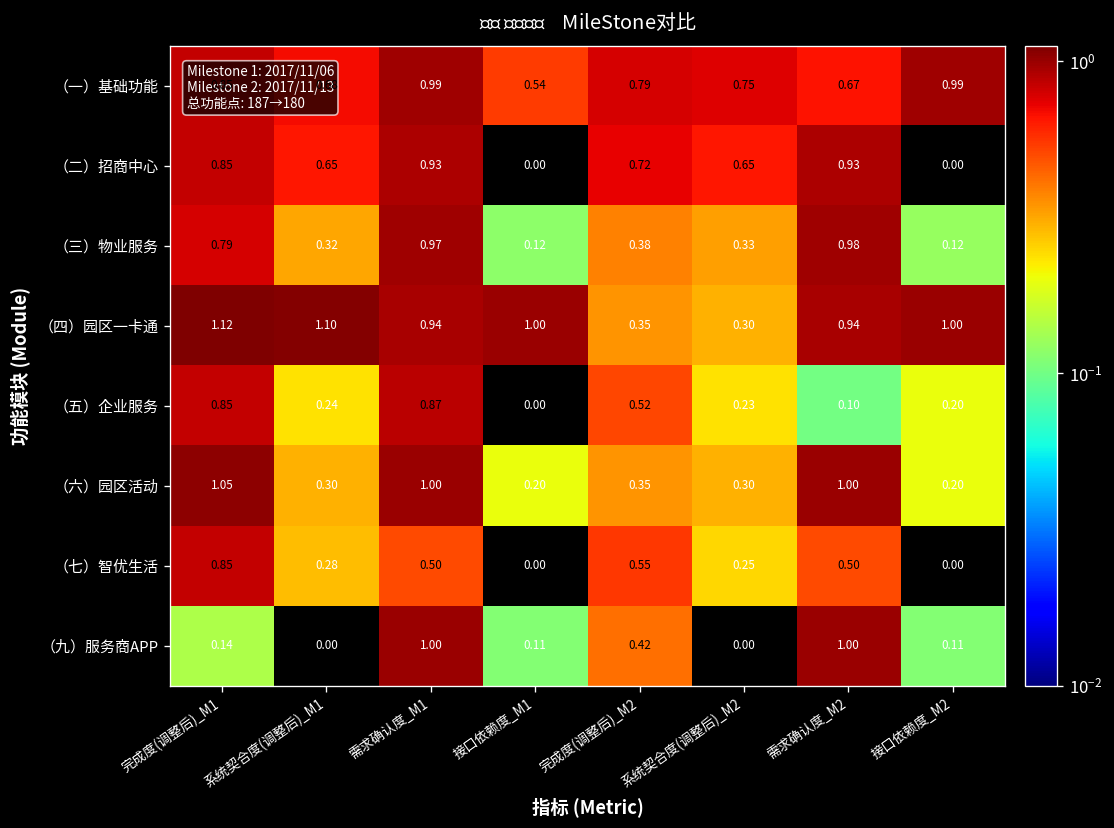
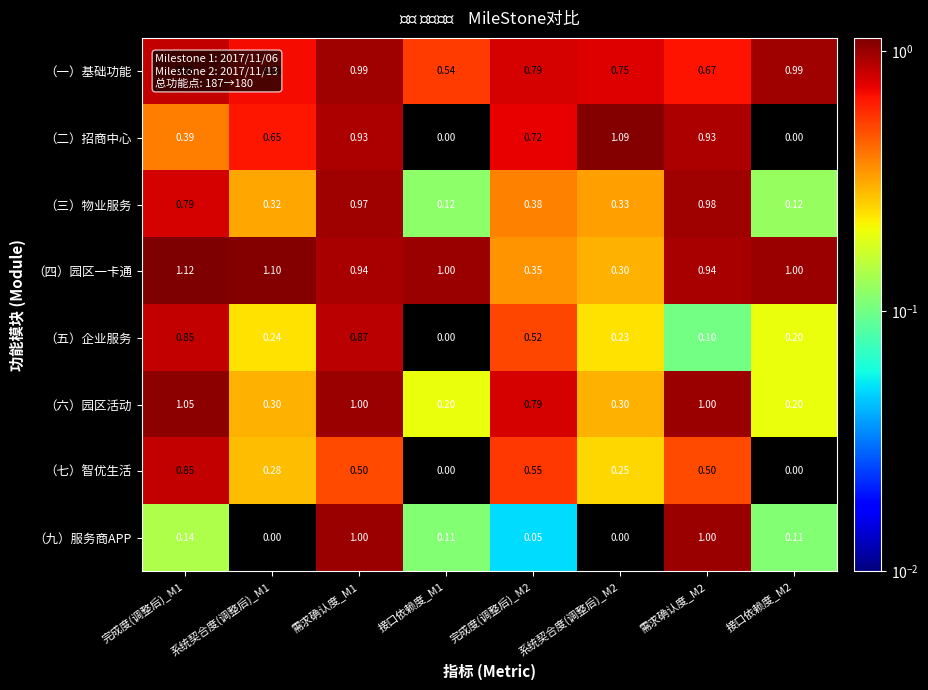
（二）招商中心, 完成度(调整后)_M1: 0.85 -> 0.39
（二）招商中心, 系统契合度(调整后)_M2: 0.65 -> 1.09
（六）园区活动, 完成度(调整后)_M2: 0.35 -> 0.79
（九）服务商APP, 完成度(调整后)_M2: 0.42 -> 0.05
